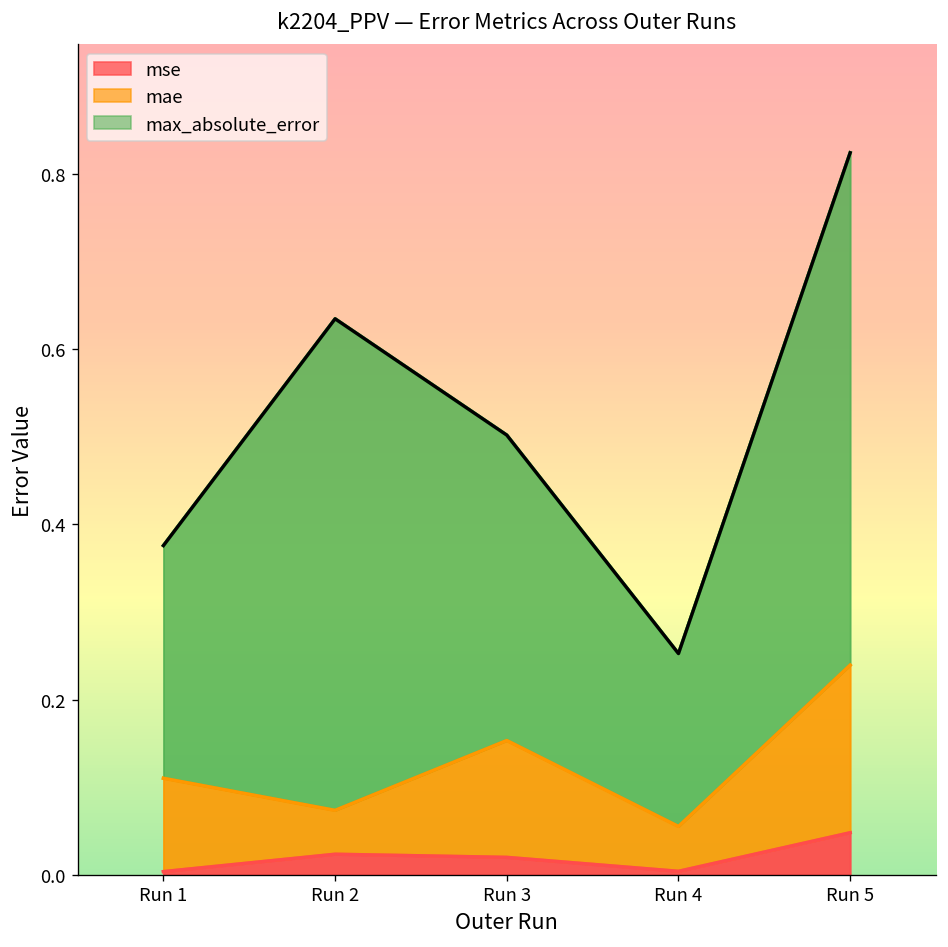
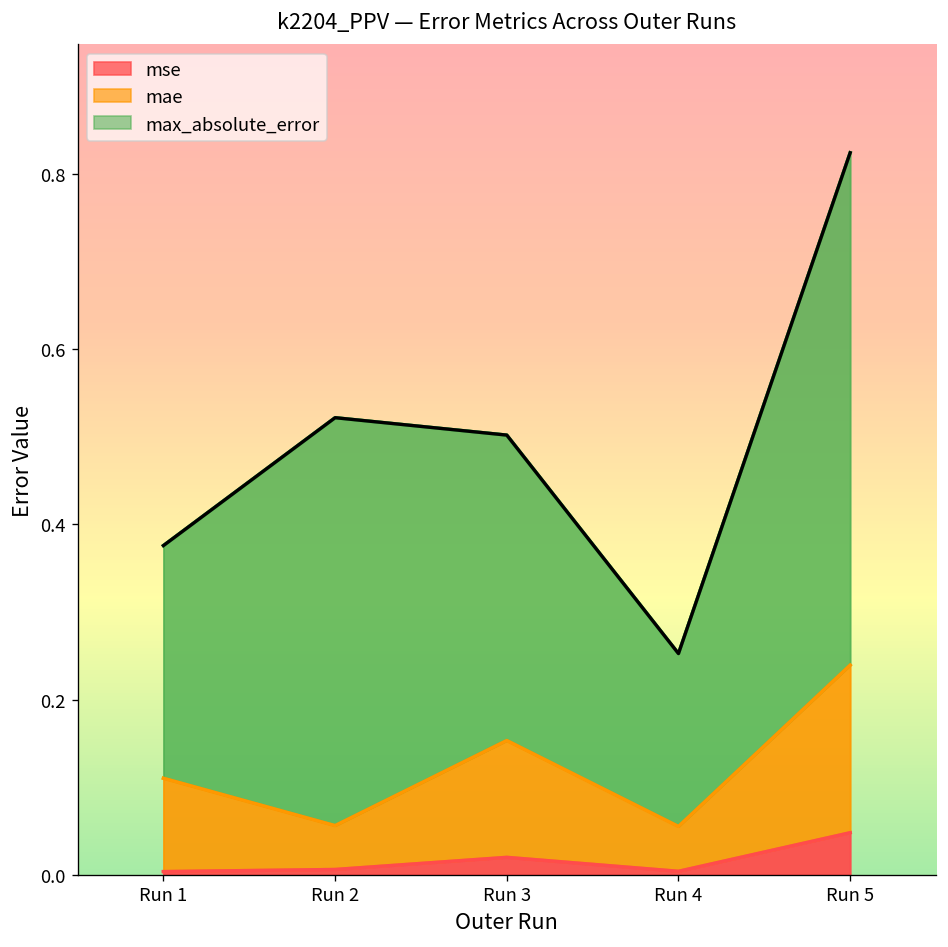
mse, Run 2: 0.02 -> 0.01
max_absolute_error, Run 2: 0.56 -> 0.47
